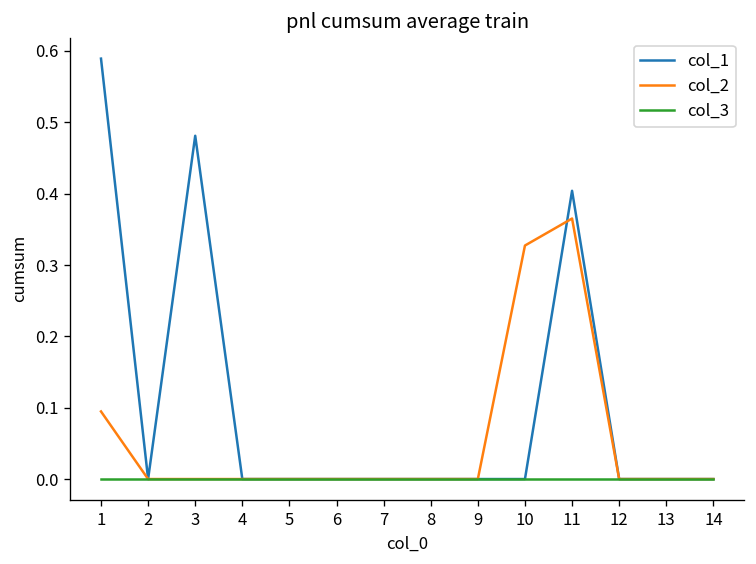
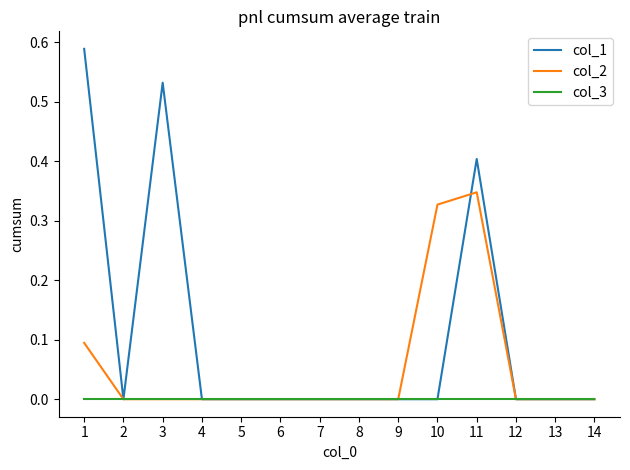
col_1, 3: 0.48 -> 0.53
col_2, 11: 0.37 -> 0.35
